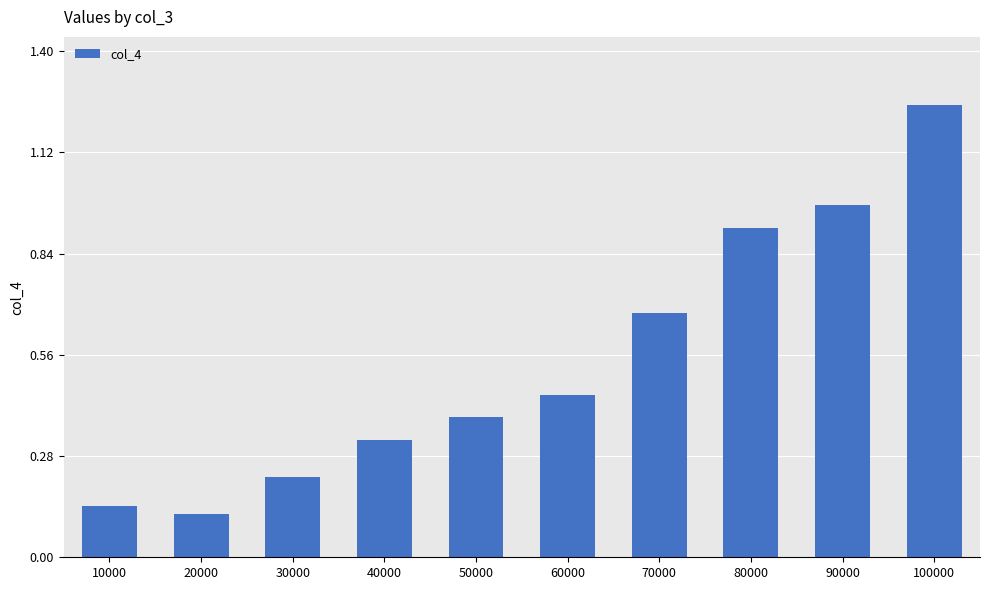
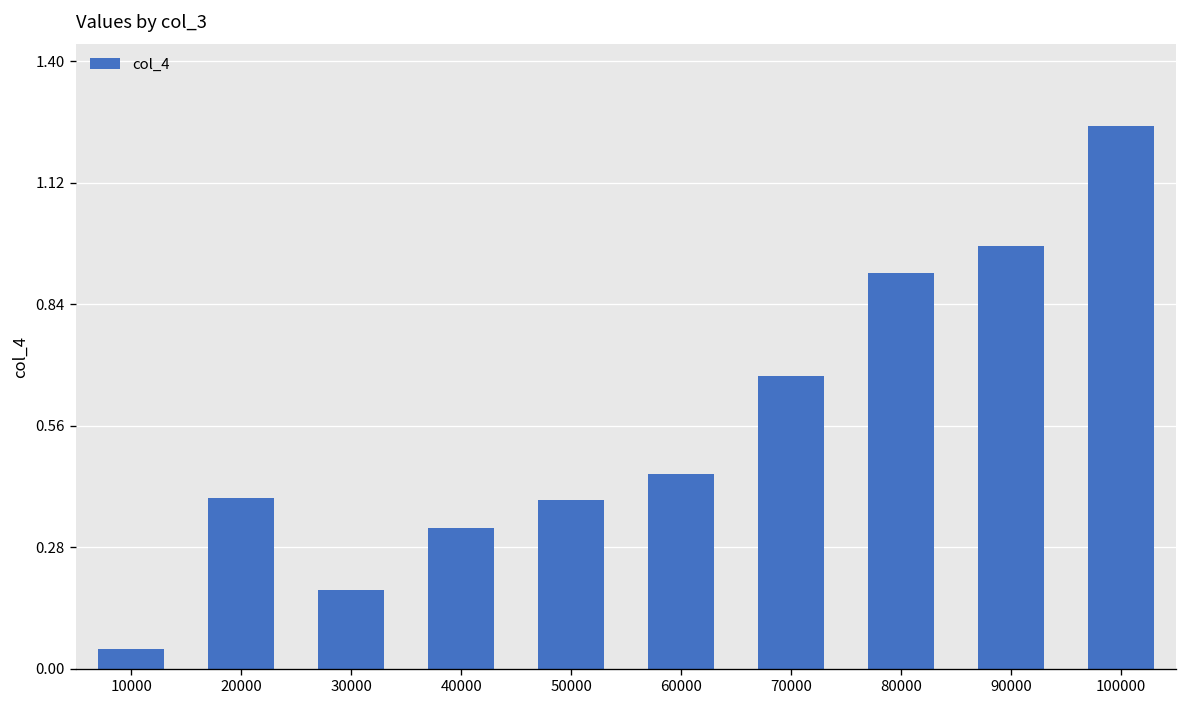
10000: 0.14 -> 0.05
20000: 0.12 -> 0.39
30000: 0.22 -> 0.18
